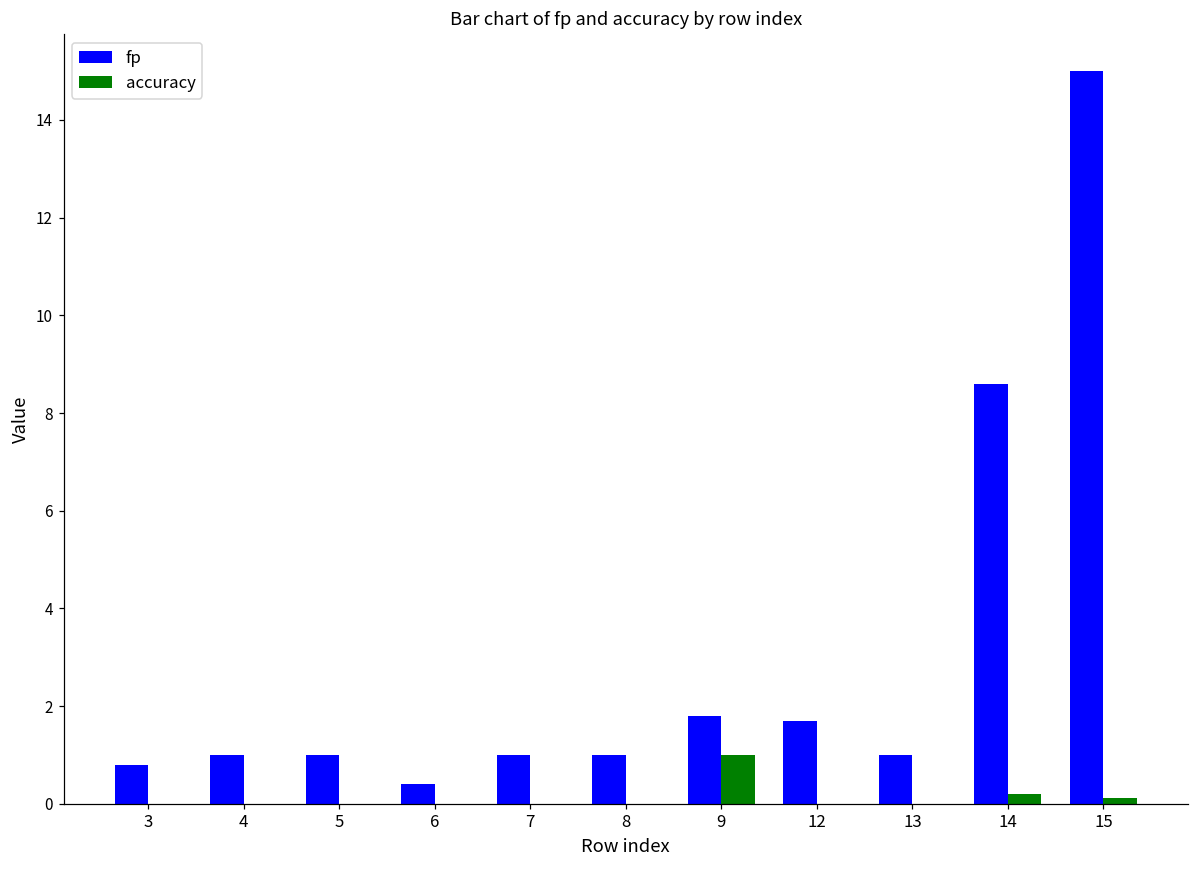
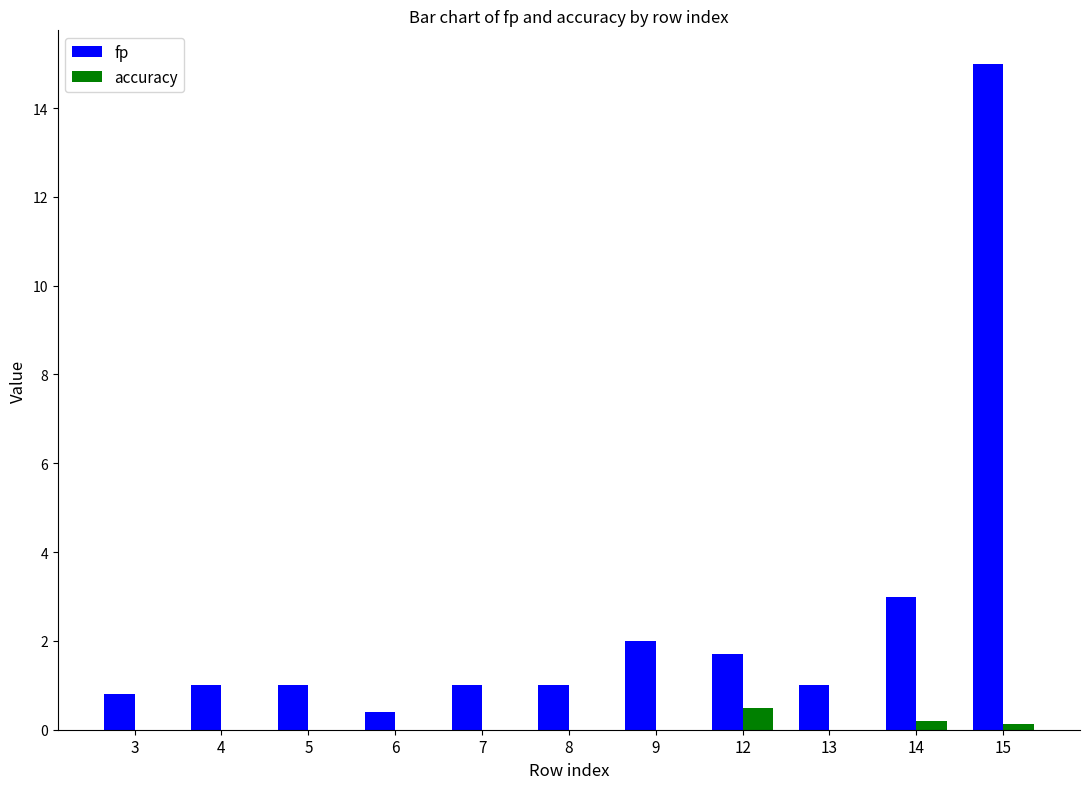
fp, 9: 1.8 -> 2.0
accuracy, 9: 1 -> 0
accuracy, 12: 0.0 -> 0.5
fp, 14: 8.6 -> 3.0
